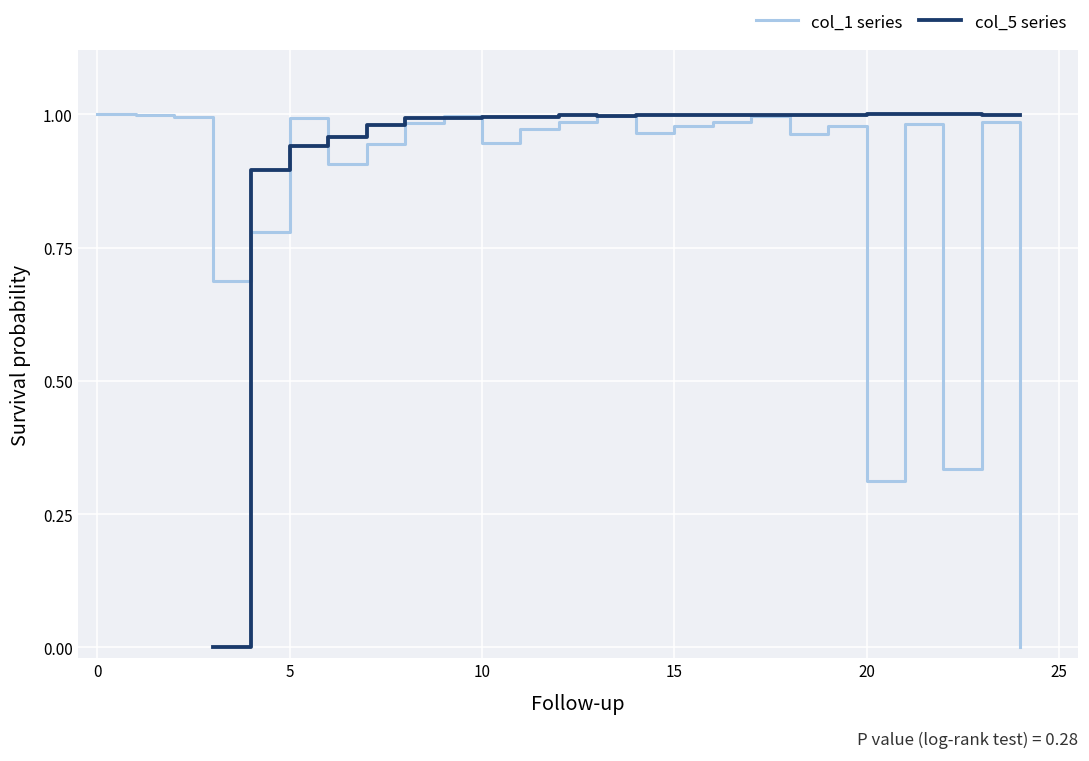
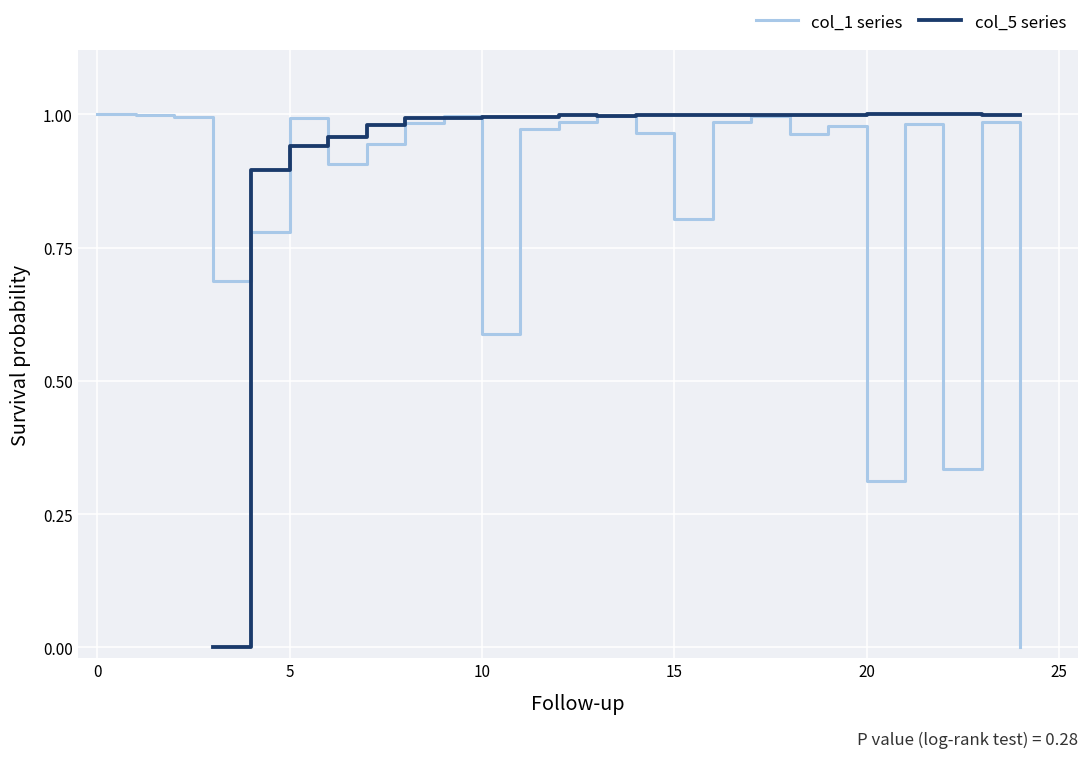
col_1 series, 10: 0.95 -> 0.59
col_1 series, 15: 0.98 -> 0.80
